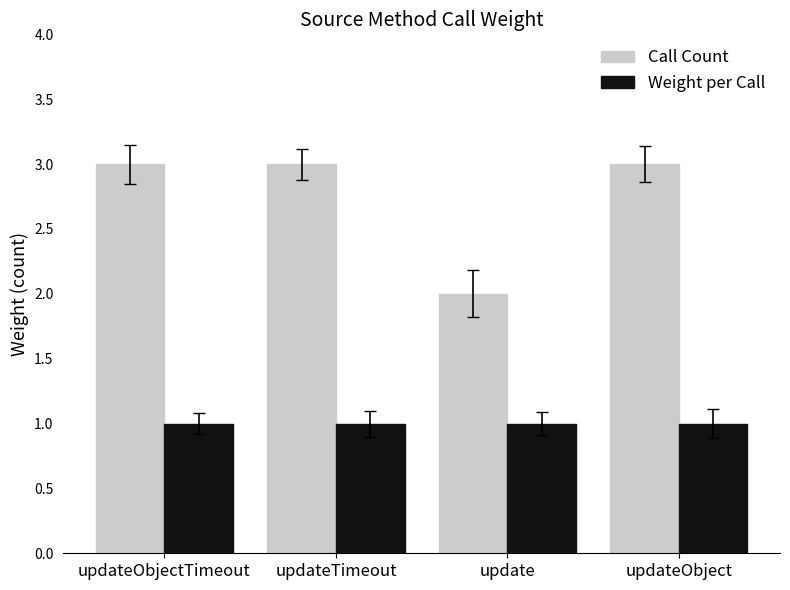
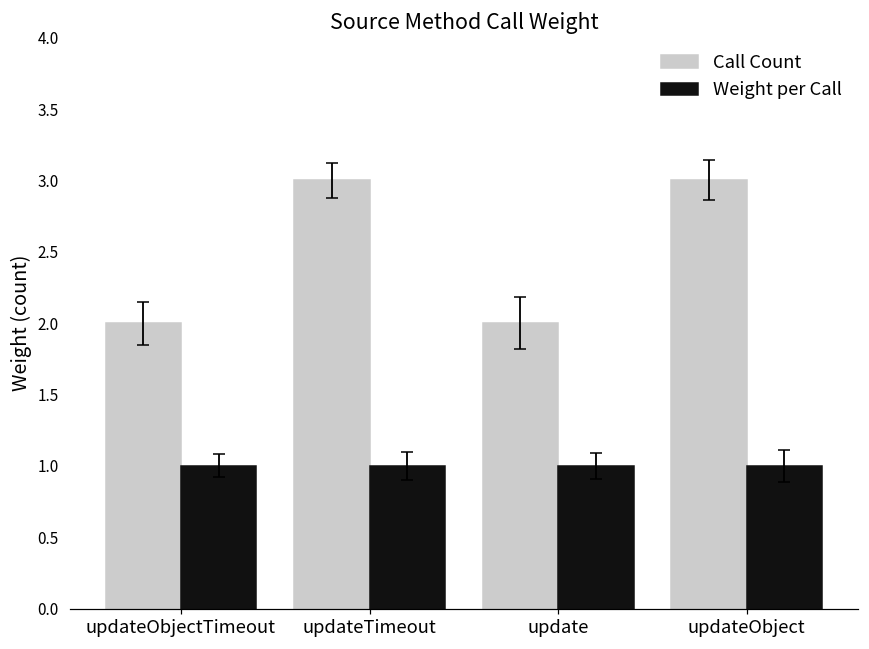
Call Count, updateObjectTimeout: 3 -> 2
